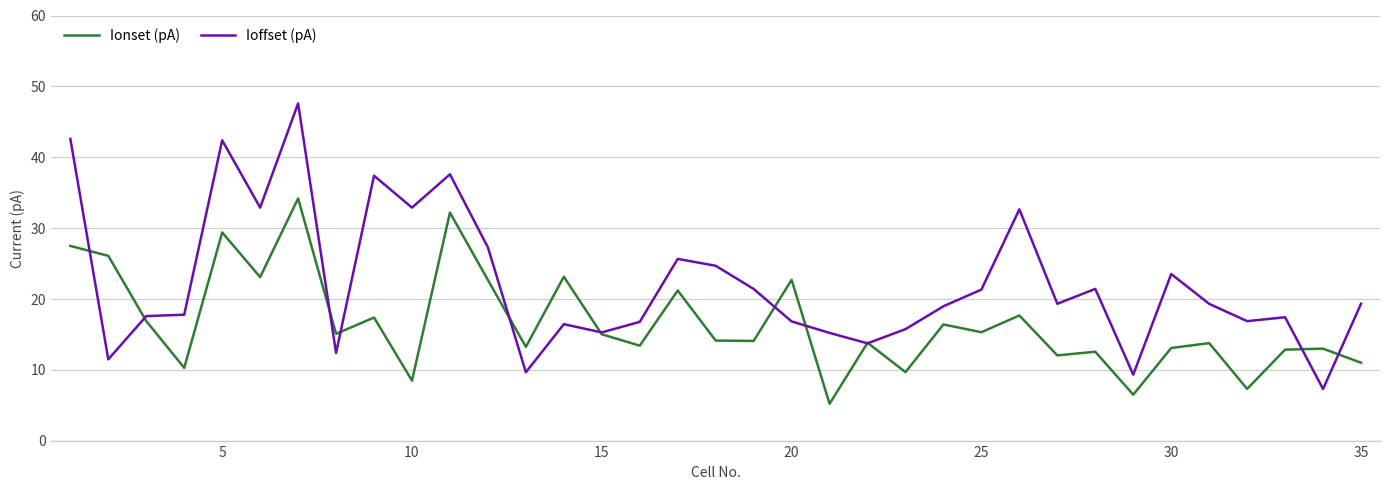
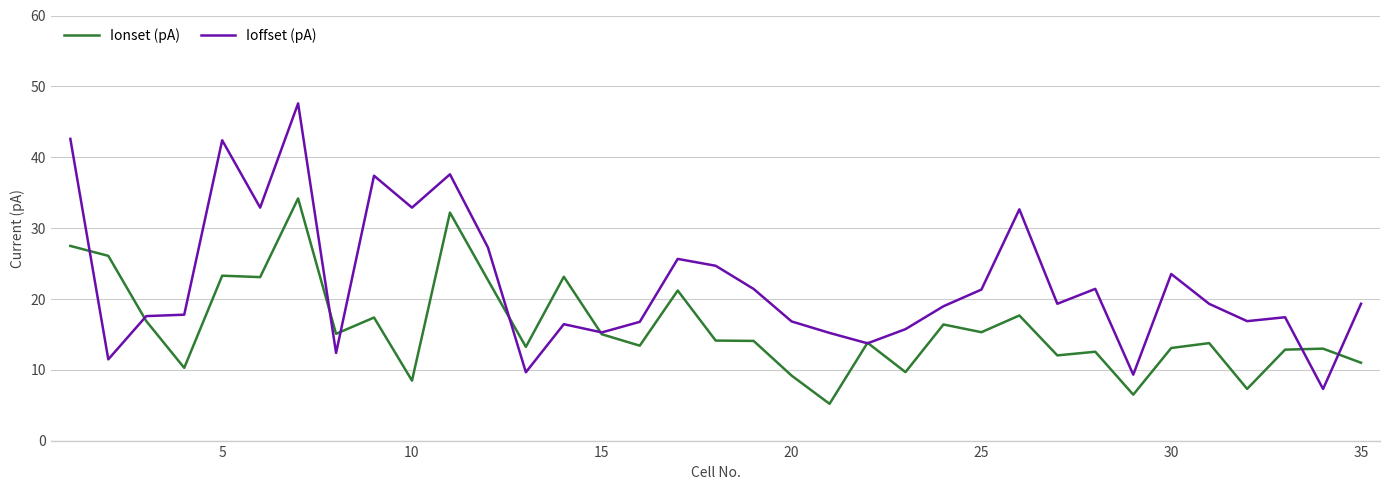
Ionset (pA), 5: 29 -> 23
Ionset (pA), 20: 23 -> 9
